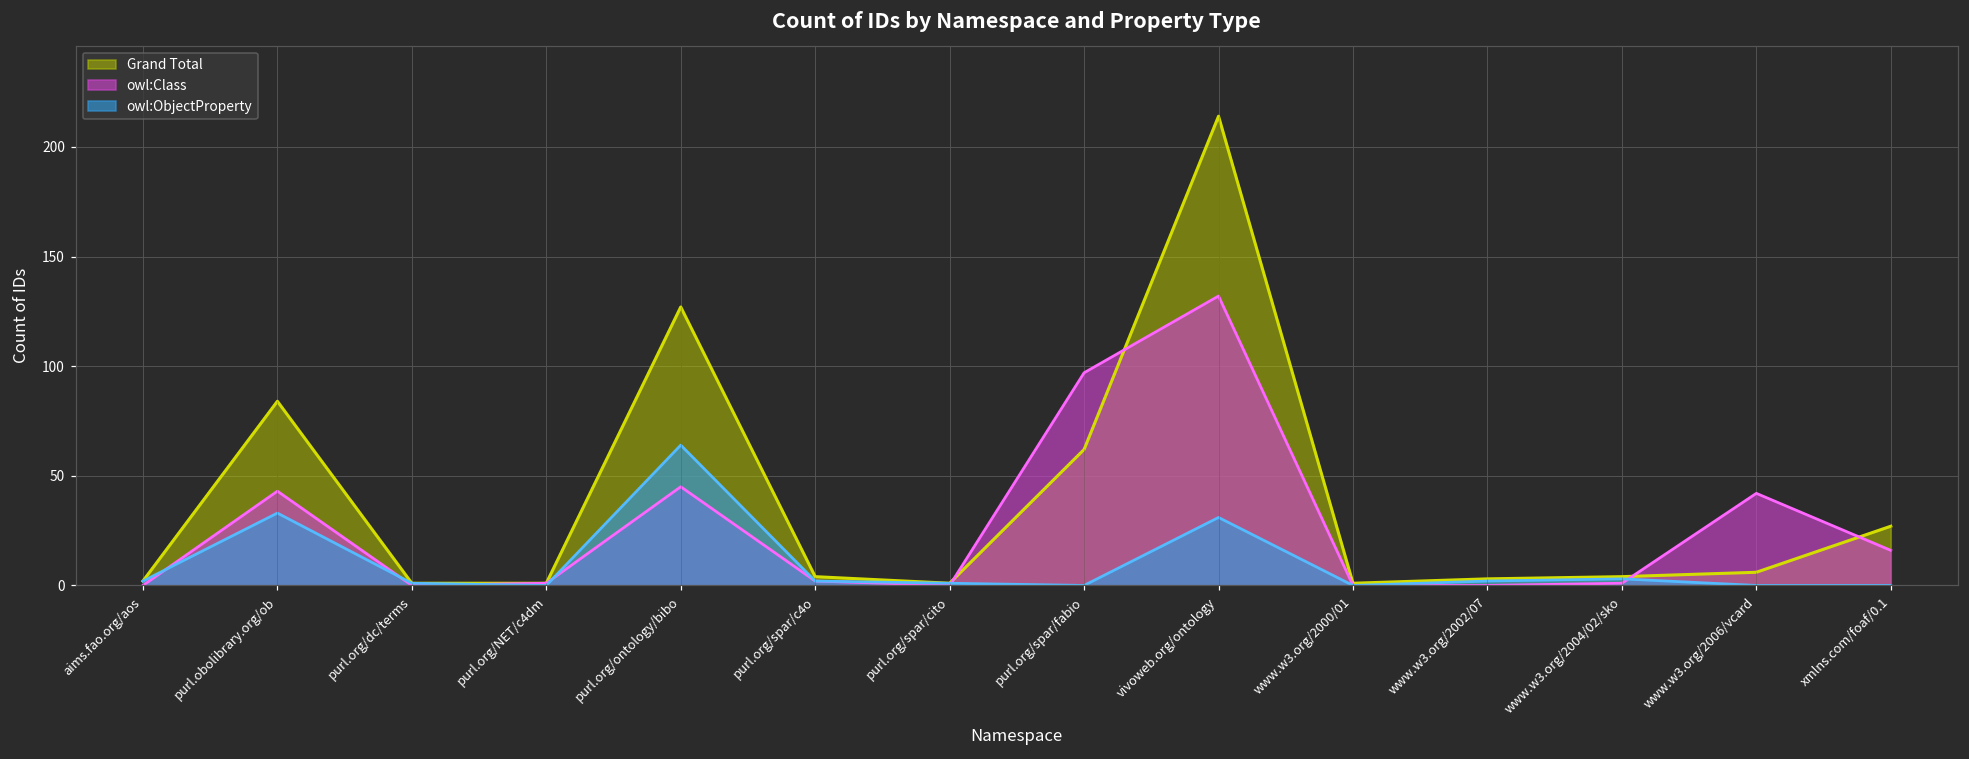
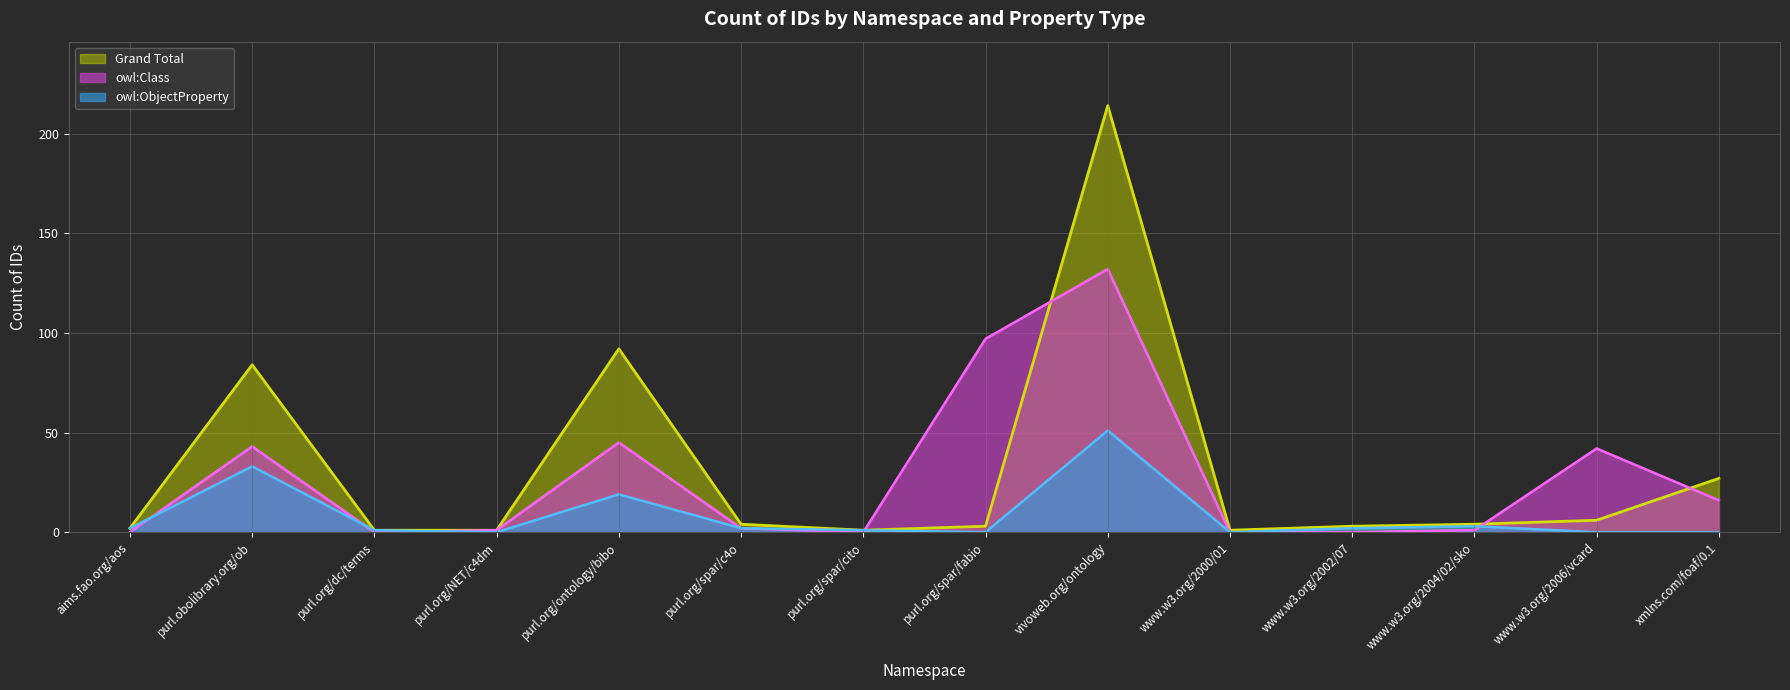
Grand Total, purl.org/ontology/bibo: 127 -> 92
owl:ObjectProperty, purl.org/ontology/bibo: 64 -> 19
Grand Total, purl.org/spar/fabio: 62 -> 3
owl:ObjectProperty, vivoweb.org/ontology: 31 -> 51
